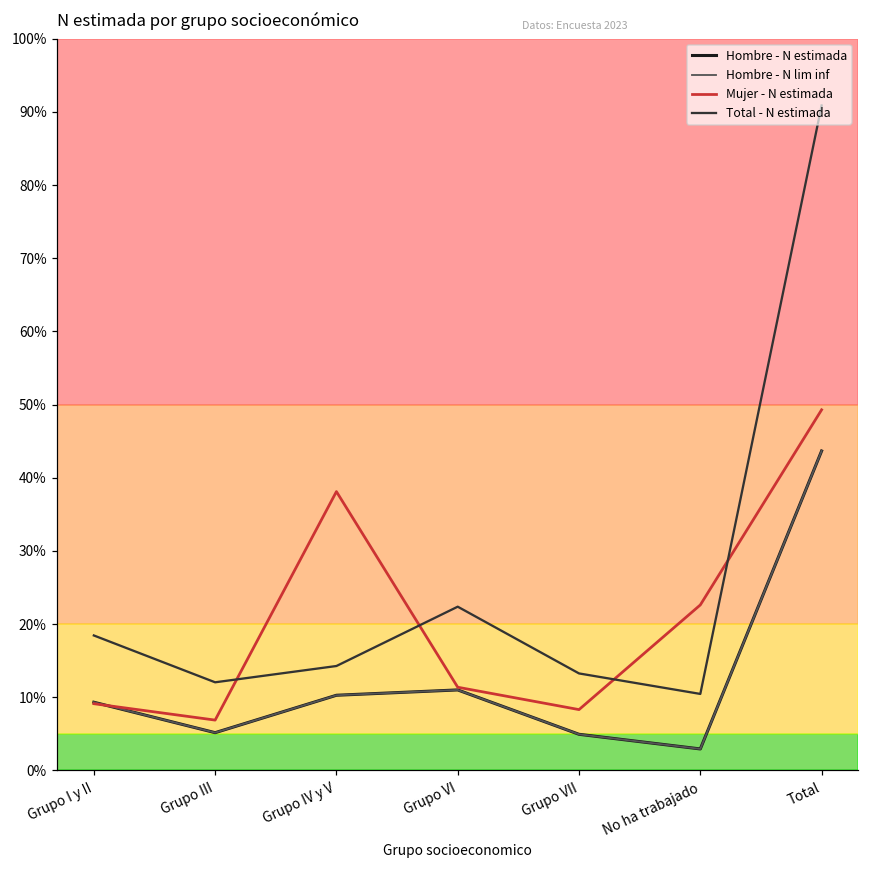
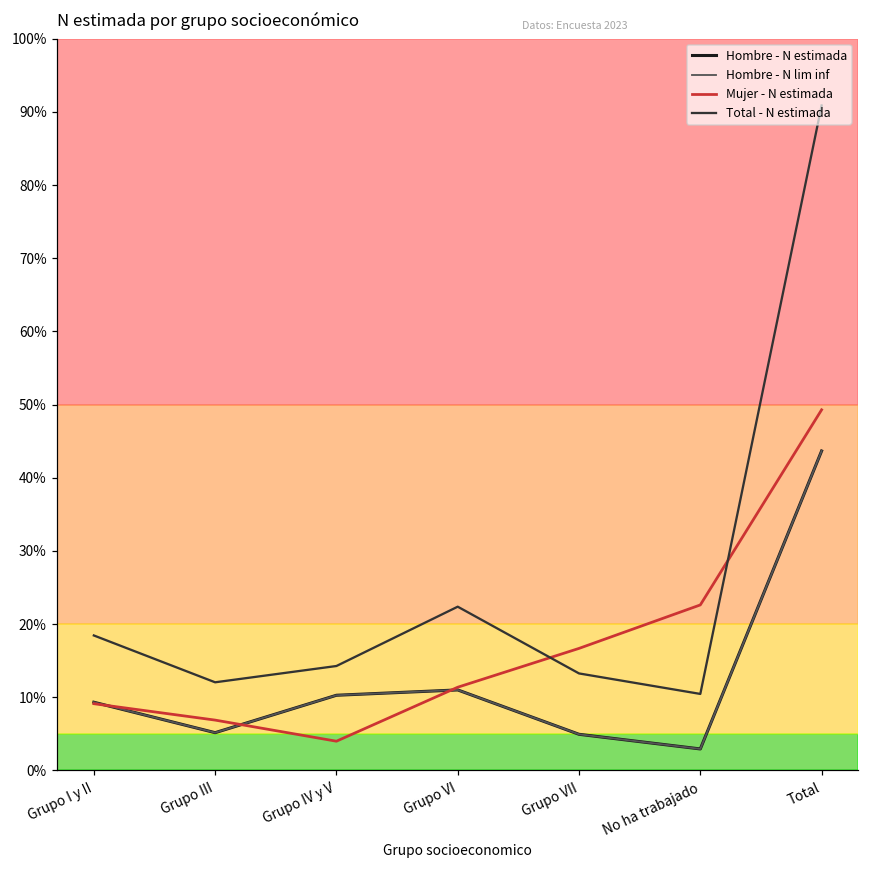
Mujer - N estimada, Grupo IV y V: 38% -> 4%
Mujer - N estimada, Grupo VII: 8% -> 17%
